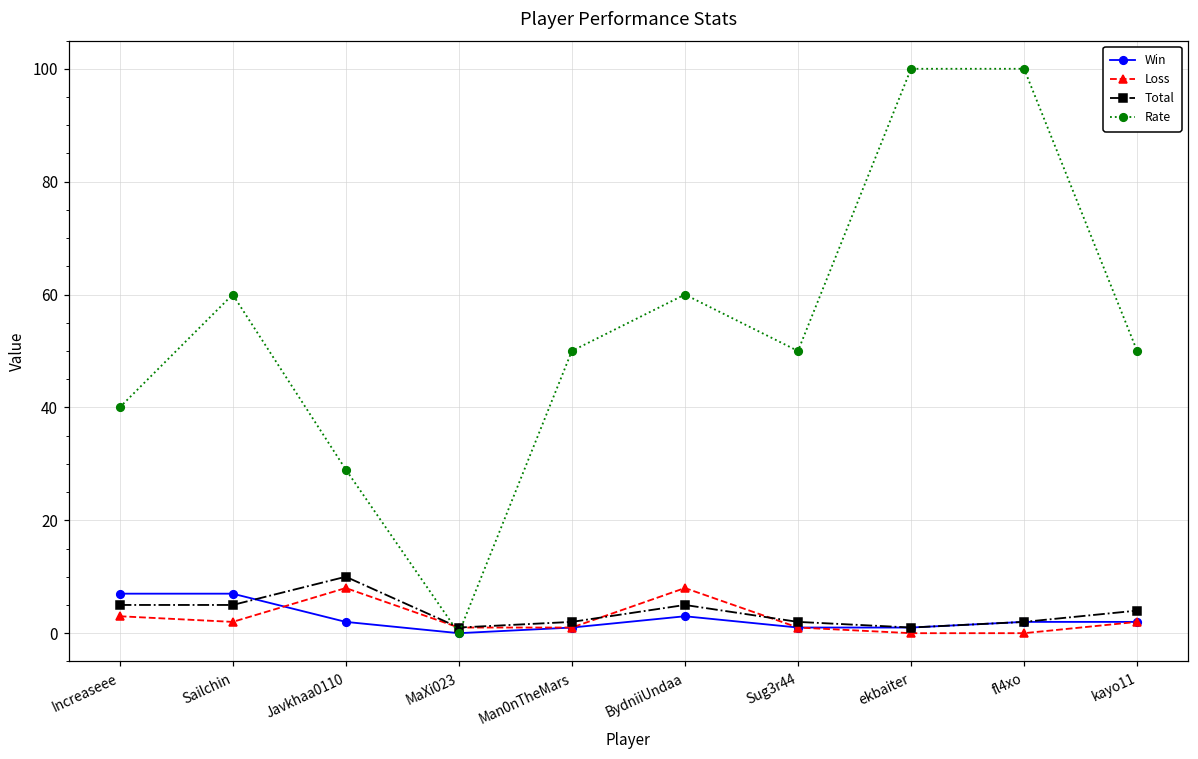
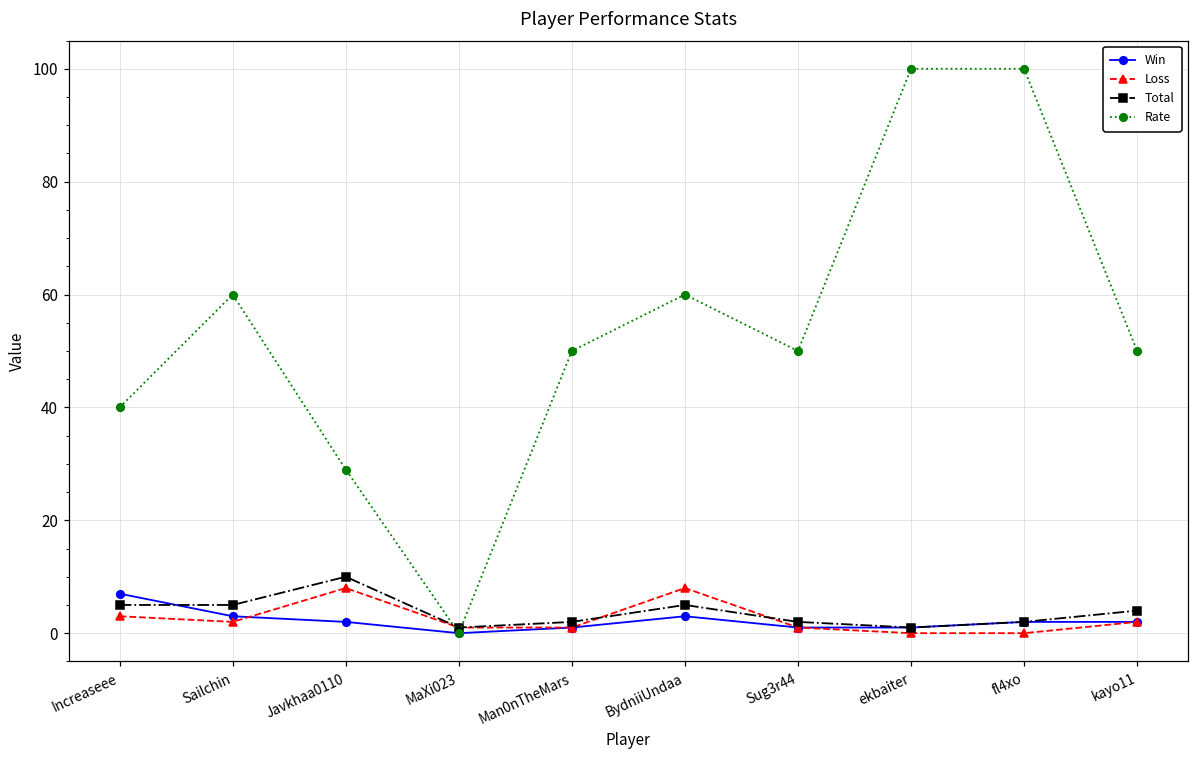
Win, Sailchin: 7 -> 3
